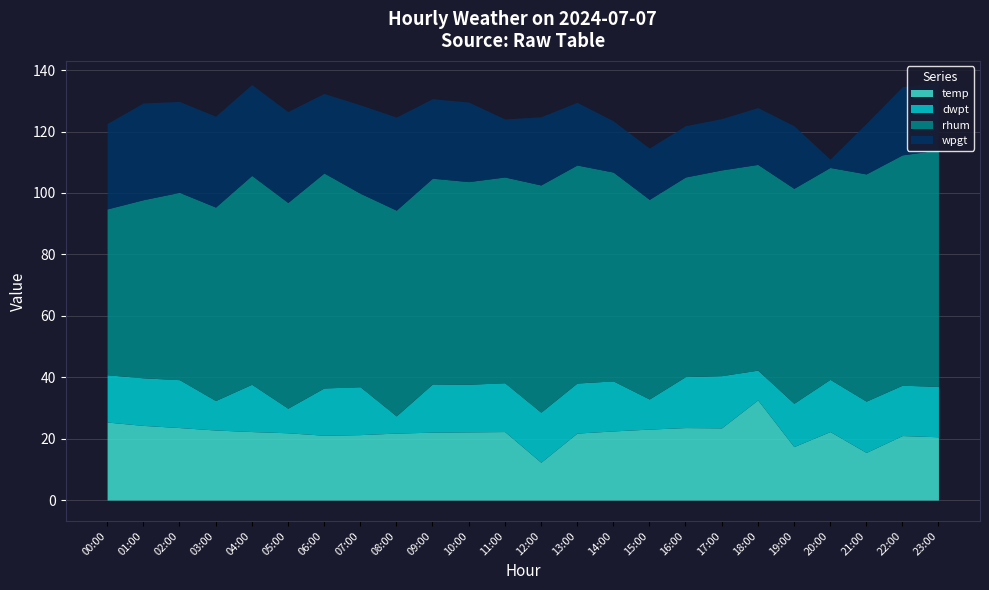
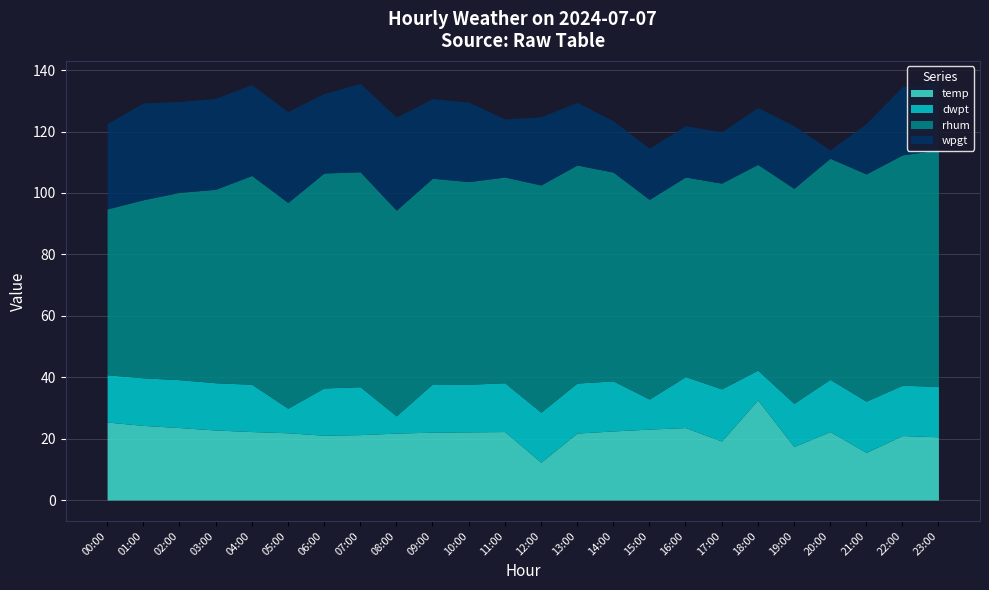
dwpt, 03:00: 10 -> 15
rhum, 07:00: 63 -> 70
temp, 17:00: 24 -> 19
rhum, 20:00: 69 -> 72
